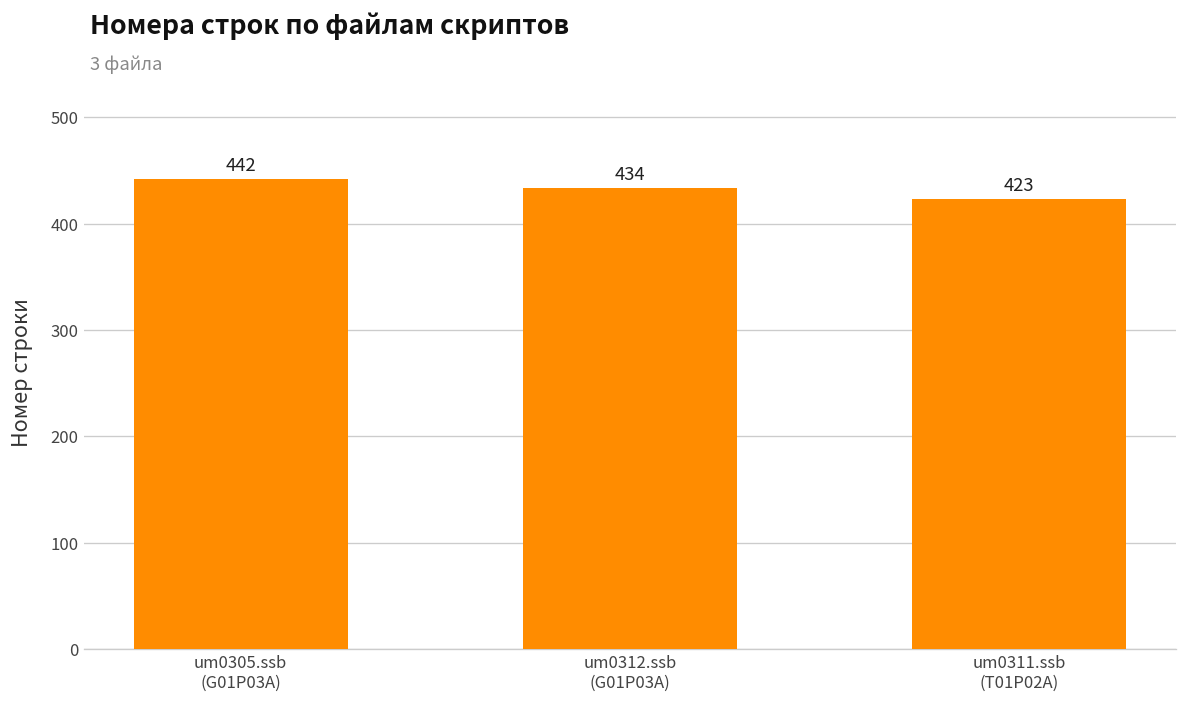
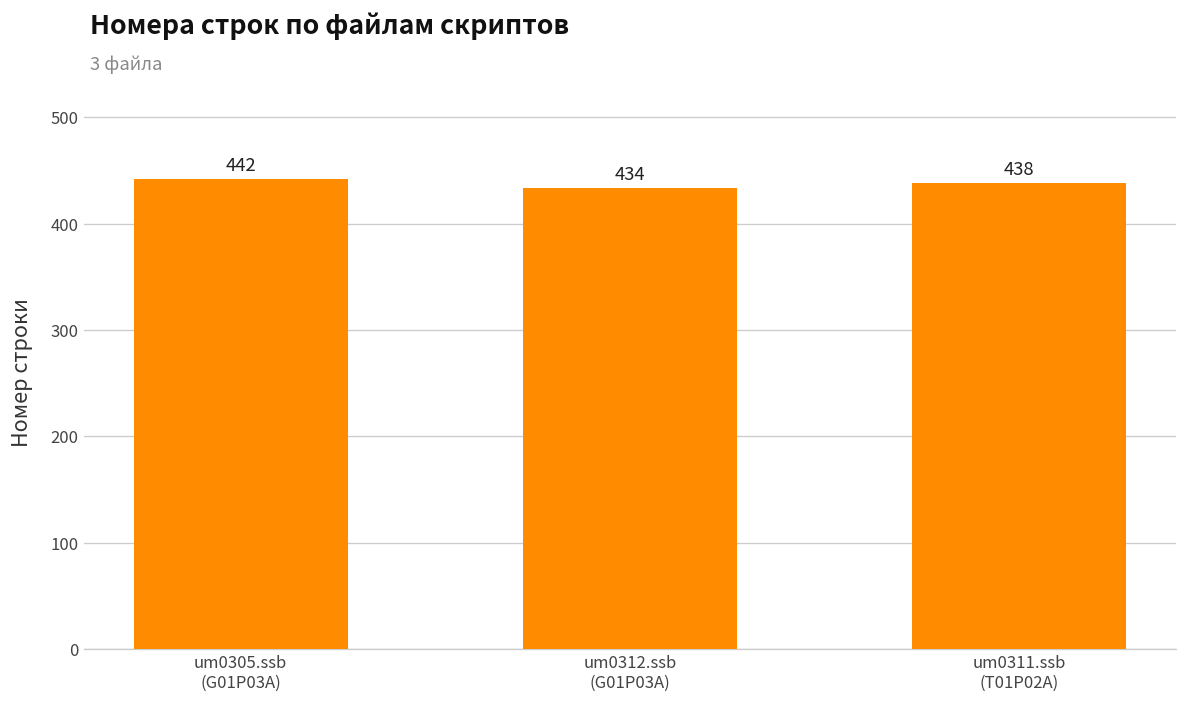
um0311.ssb (T01P02A): 423 -> 438
